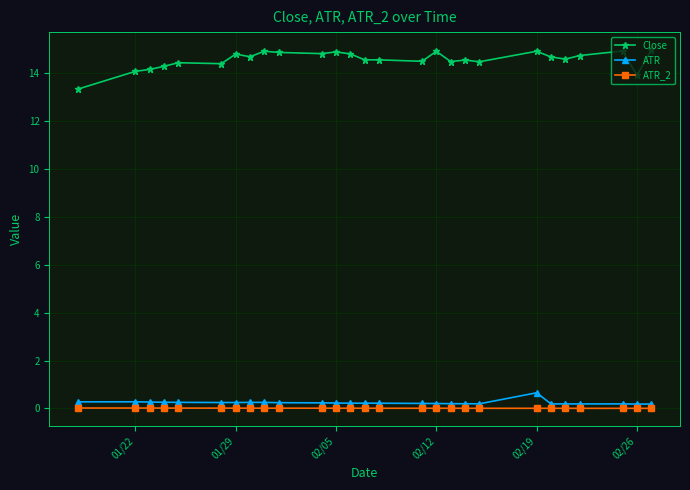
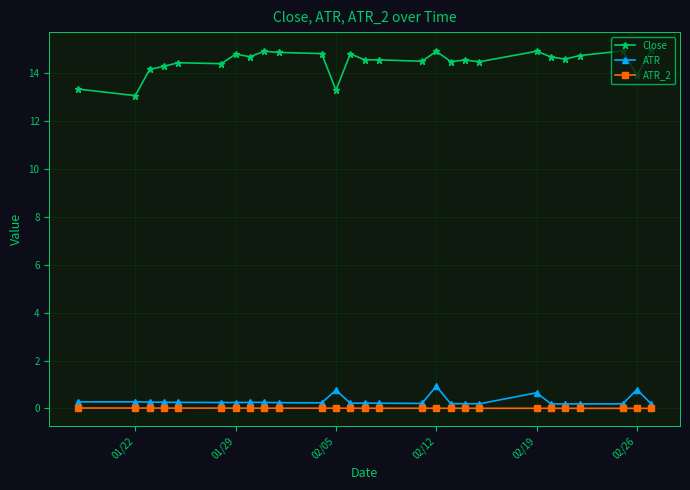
Close, 01/22: 14.1 -> 13.1
Close, 02/05: 14.9 -> 13.3
ATR, 02/05: 0.2 -> 0.8
ATR, 02/12: 0.2 -> 0.9
ATR, 02/26: 0.2 -> 0.8
